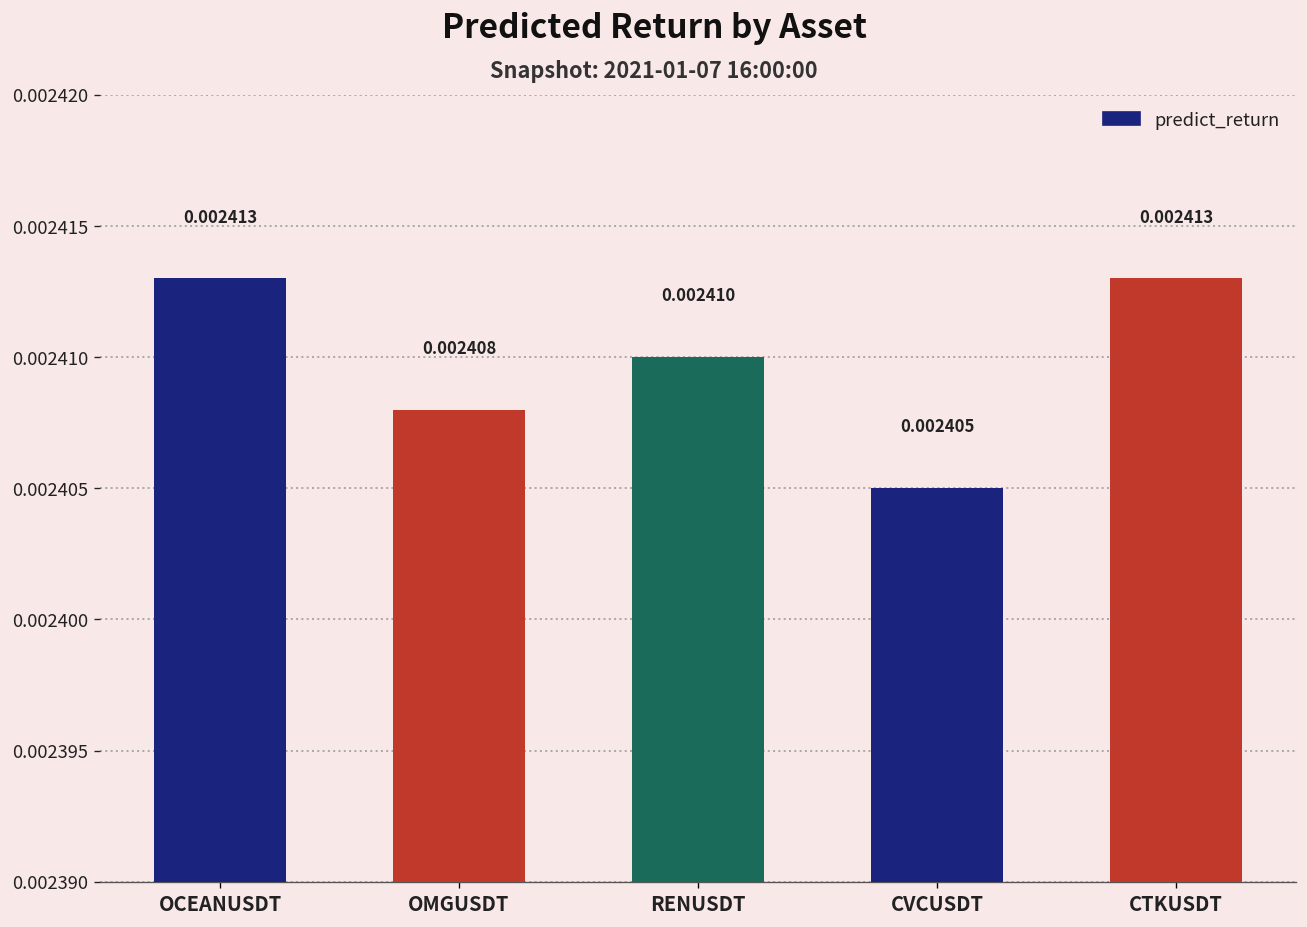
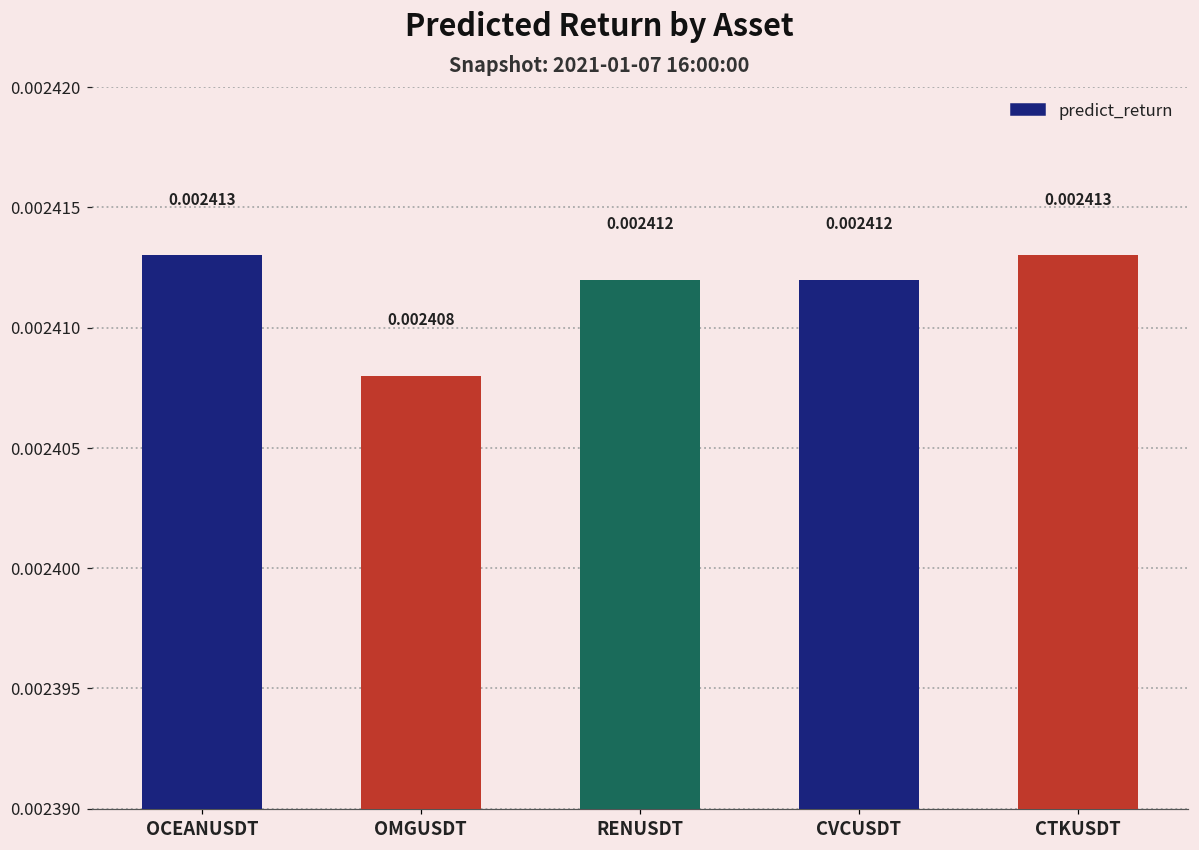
RENUSDT: 0.002410 -> 0.002412
CVCUSDT: 0.002405 -> 0.002412
